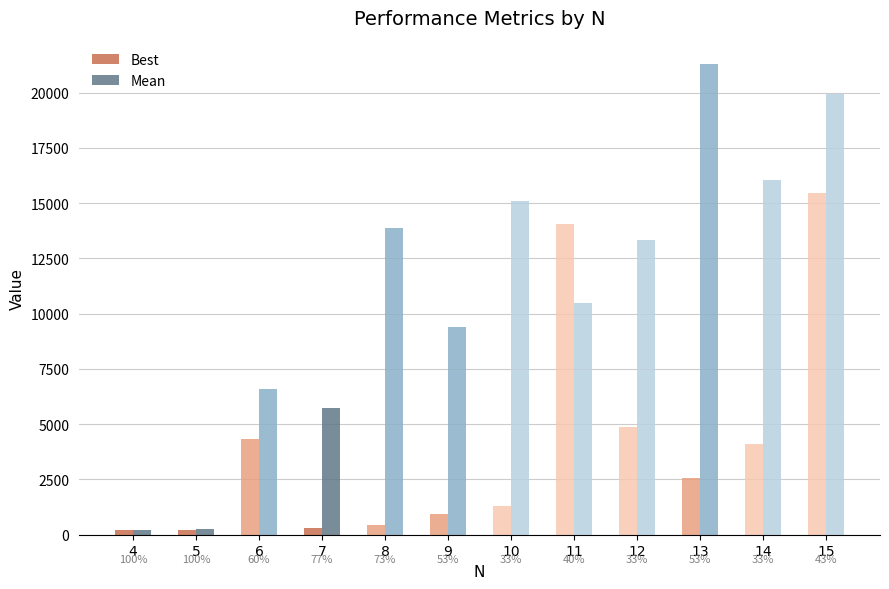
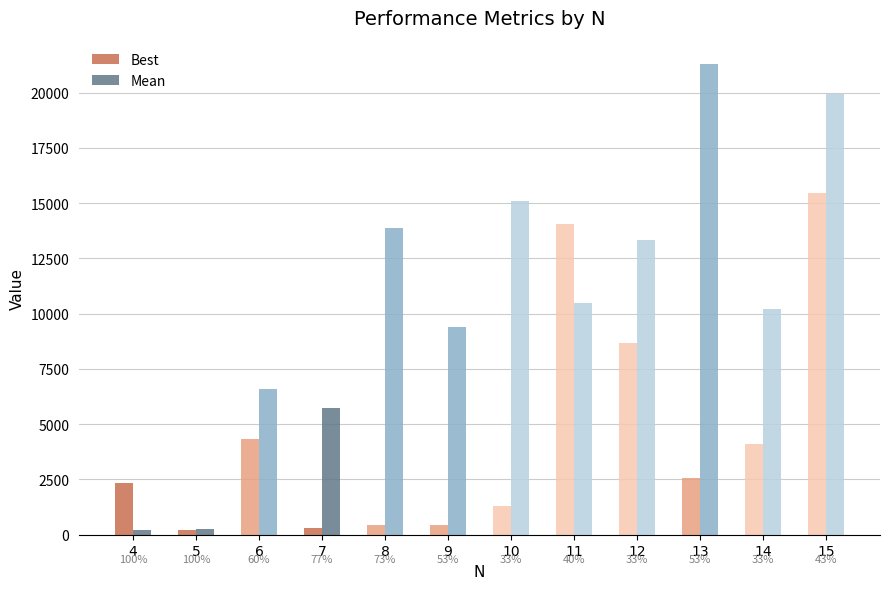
Best, 4: 200 -> 2300
Best, 9: 900 -> 400
Best, 12: 4900 -> 8700
Mean, 14: 16100 -> 10200
